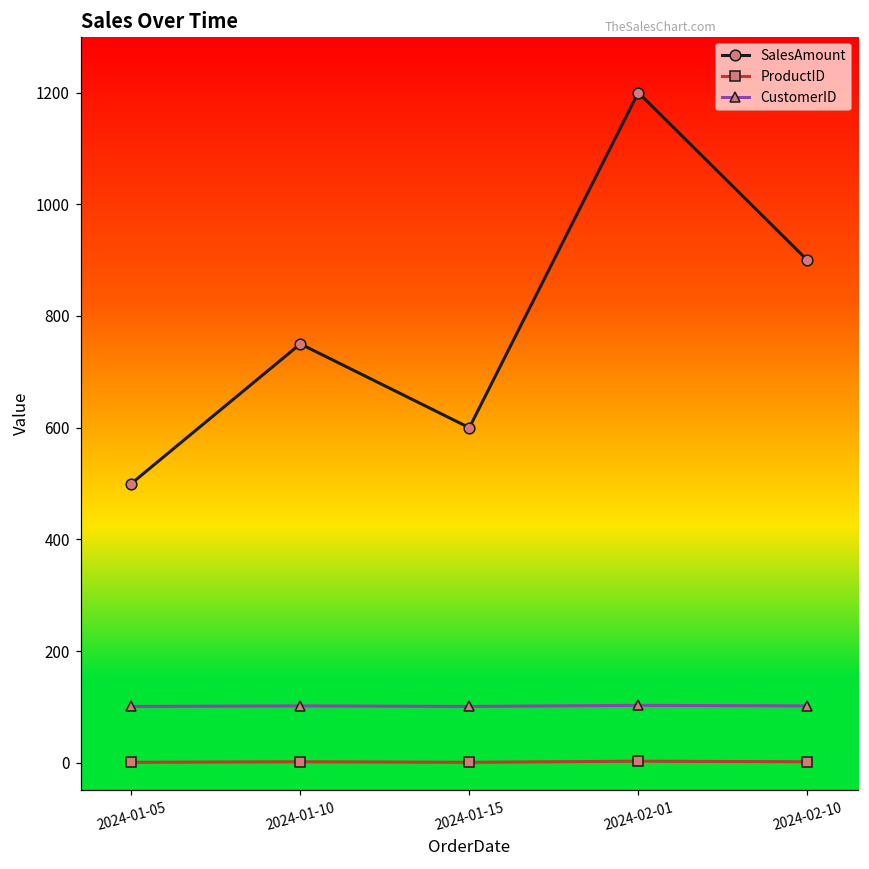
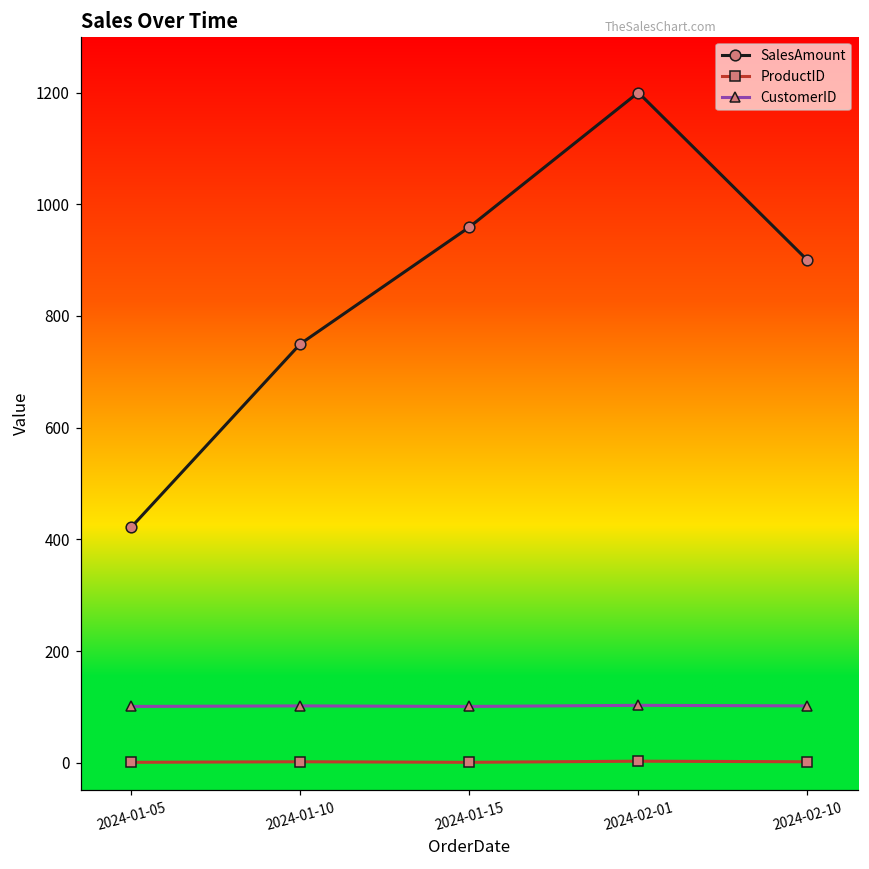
SalesAmount, 2024-01-05: 500 -> 420
SalesAmount, 2024-01-15: 600 -> 960
